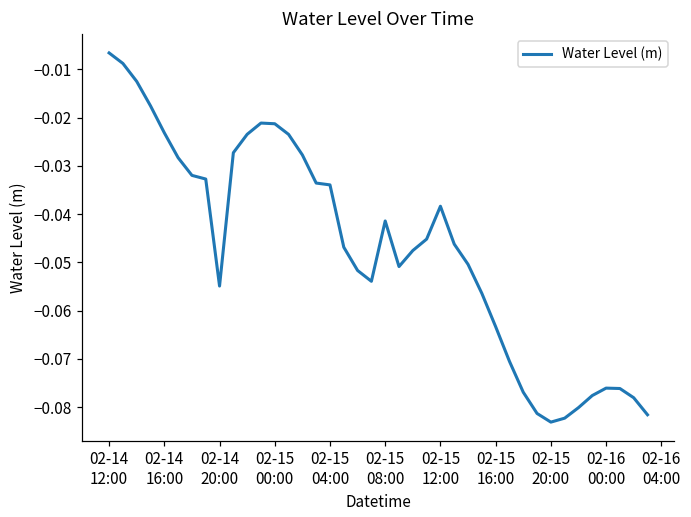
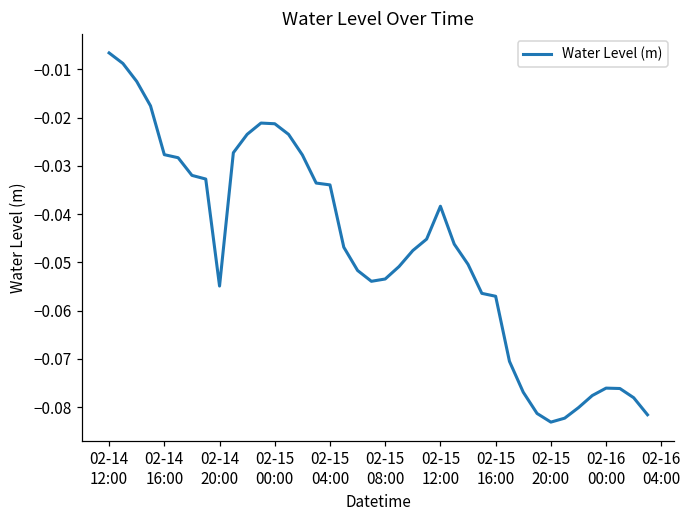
02-14 16:00: -0.023 -> -0.028
02-15 08:00: -0.041 -> -0.053
02-15 16:00: -0.063 -> -0.057
